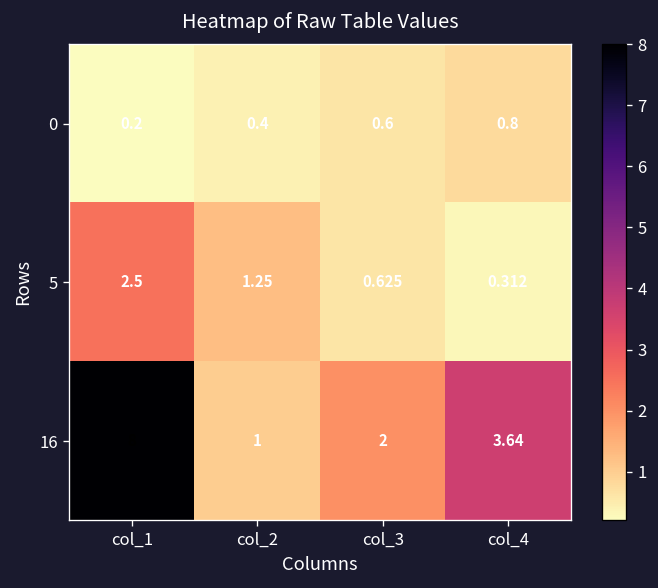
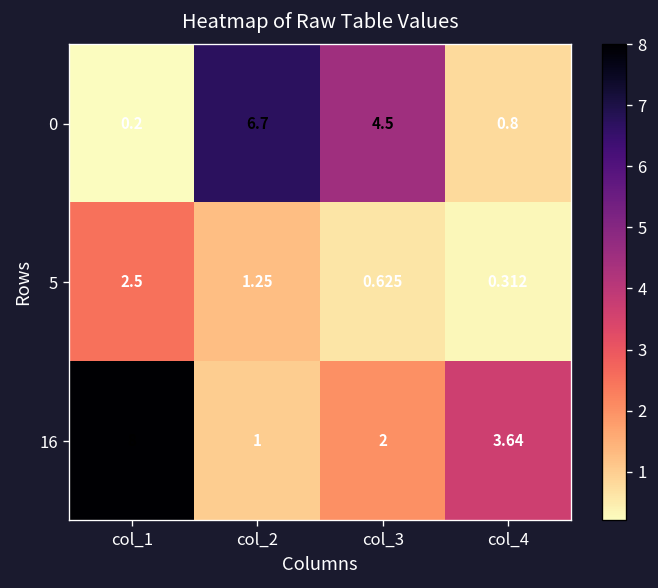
0, col_2: 0.4 -> 6.7
0, col_3: 0.6 -> 4.5
